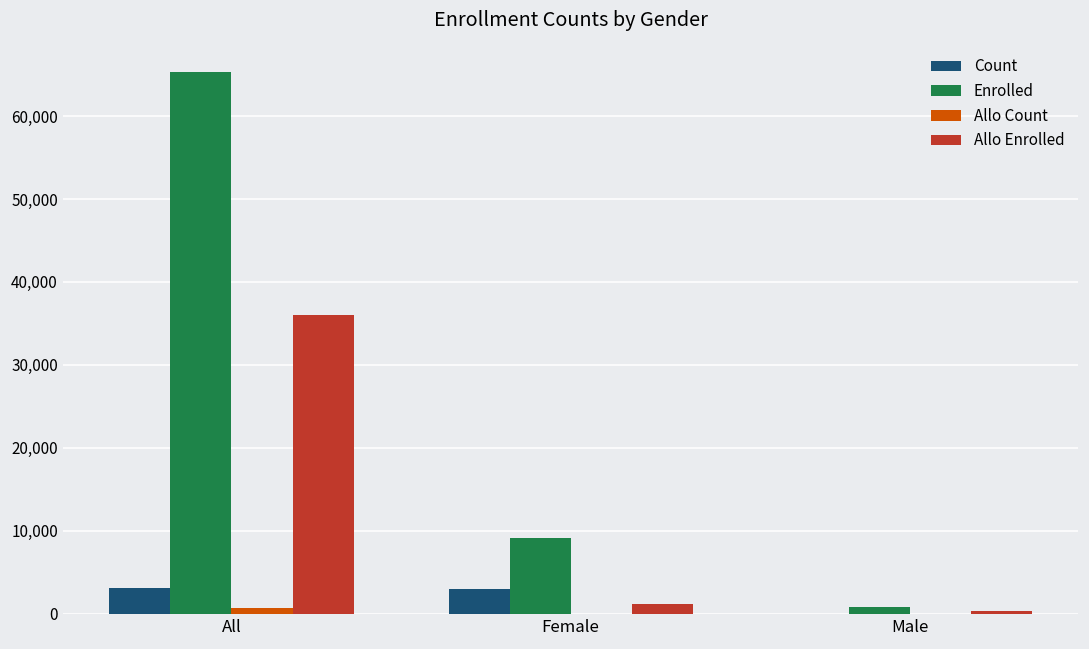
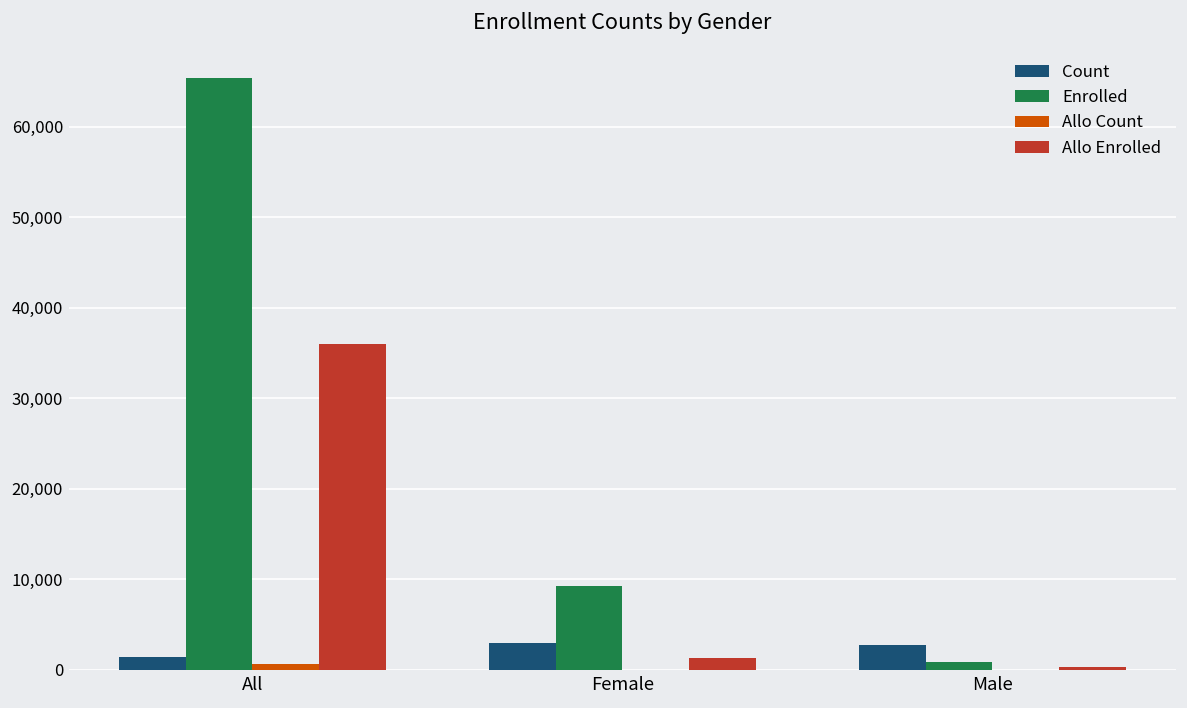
Count, All: 3,000 -> 1,000
Count, Male: 0 -> 3,000
